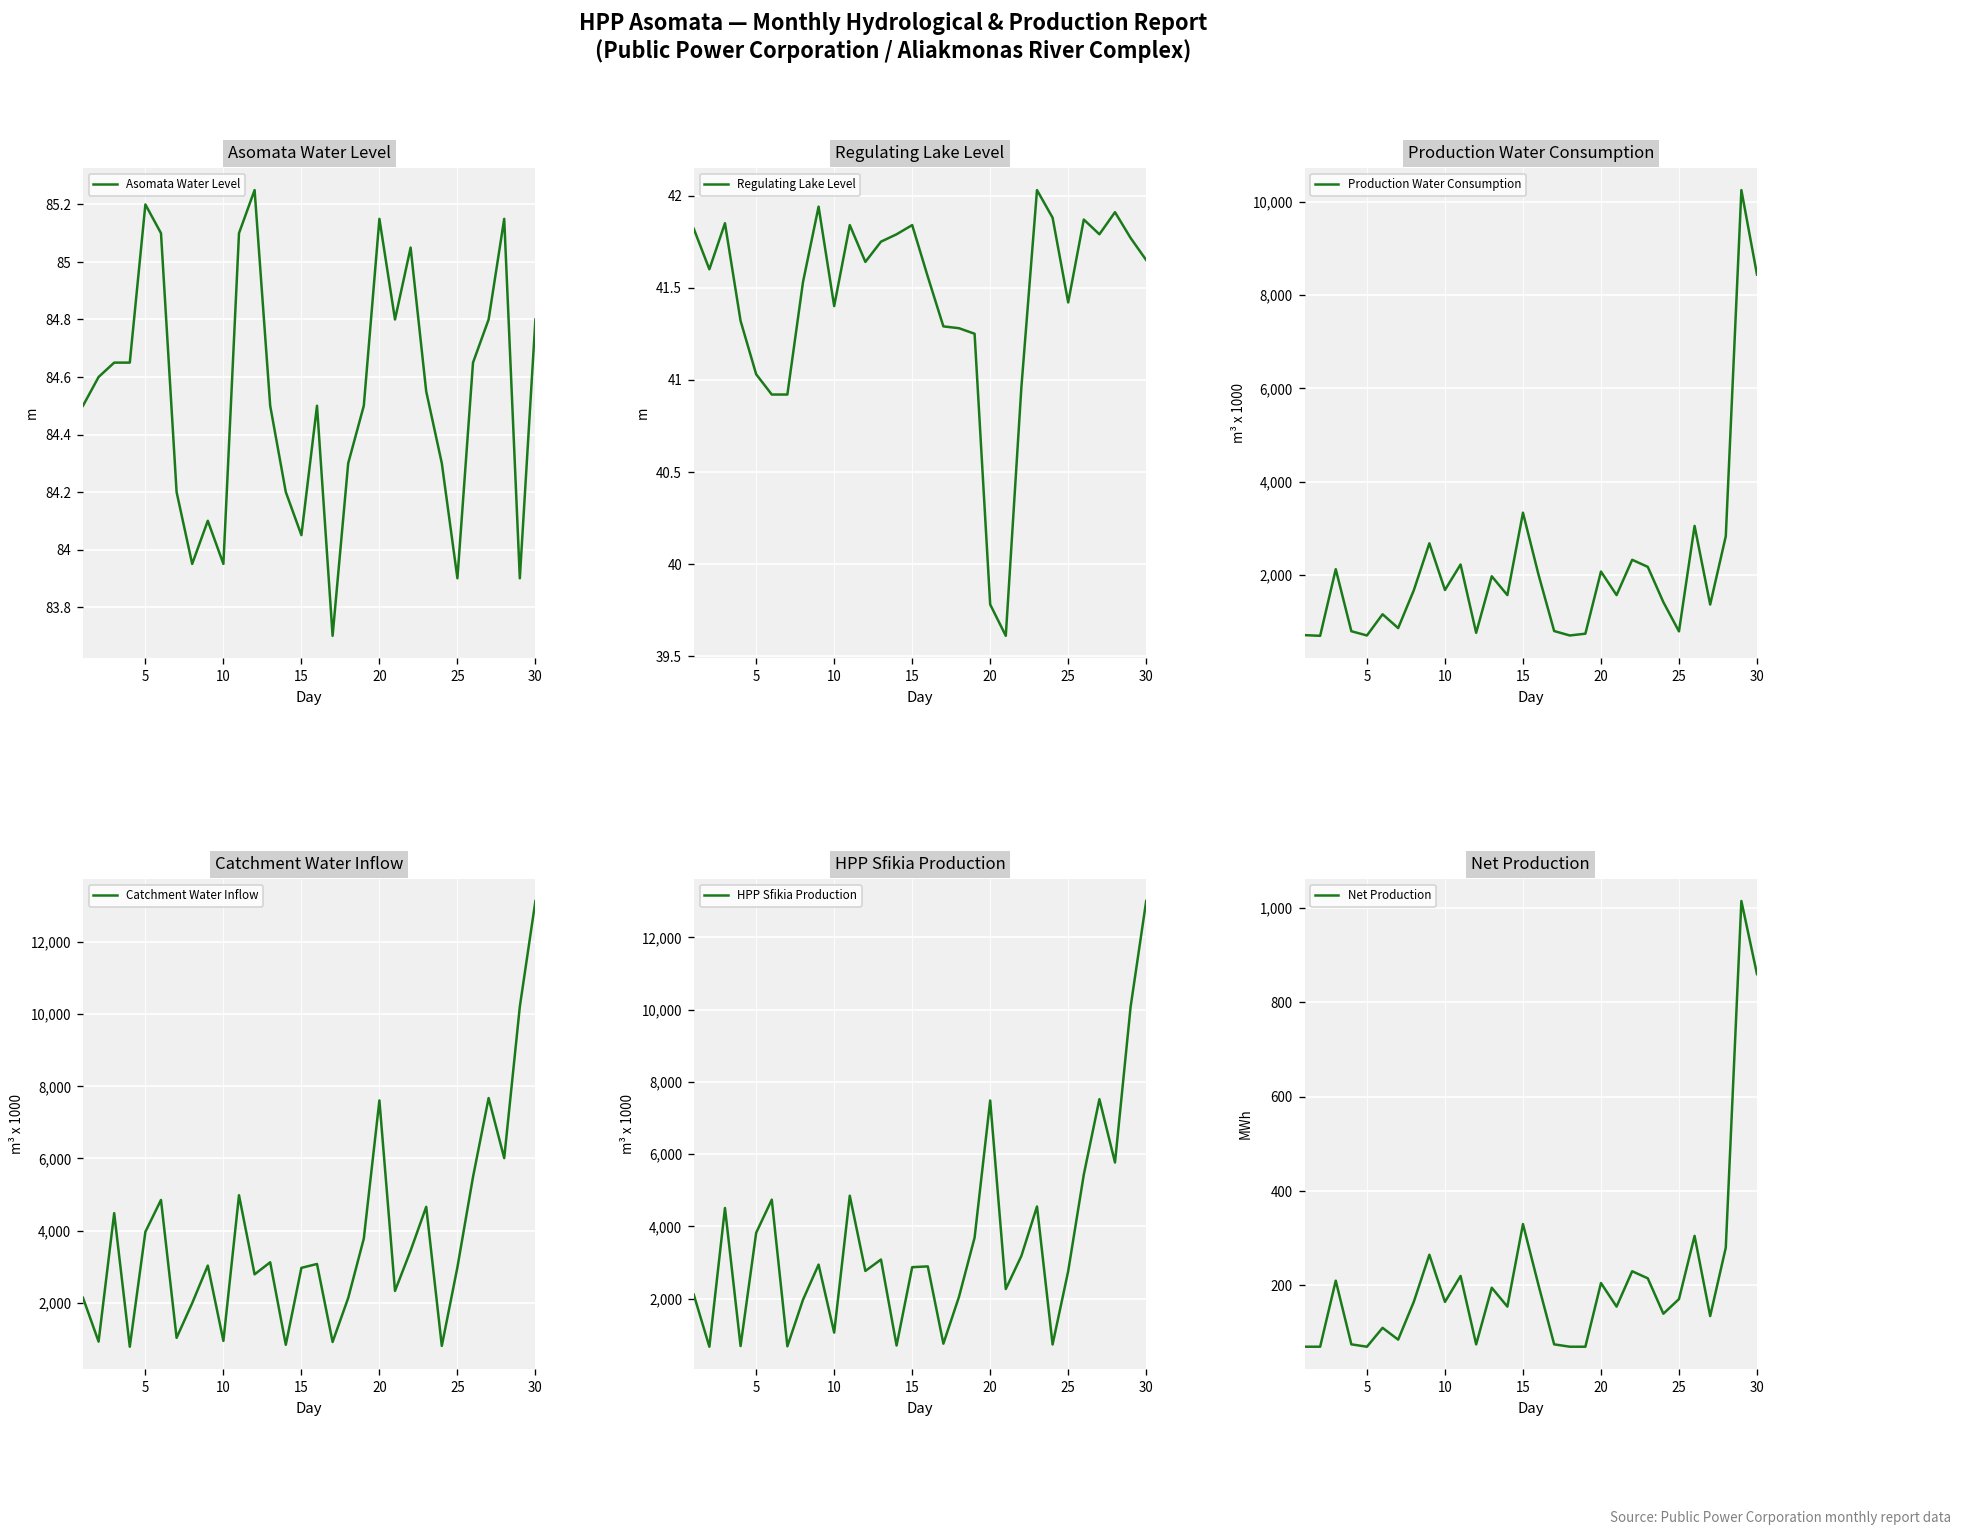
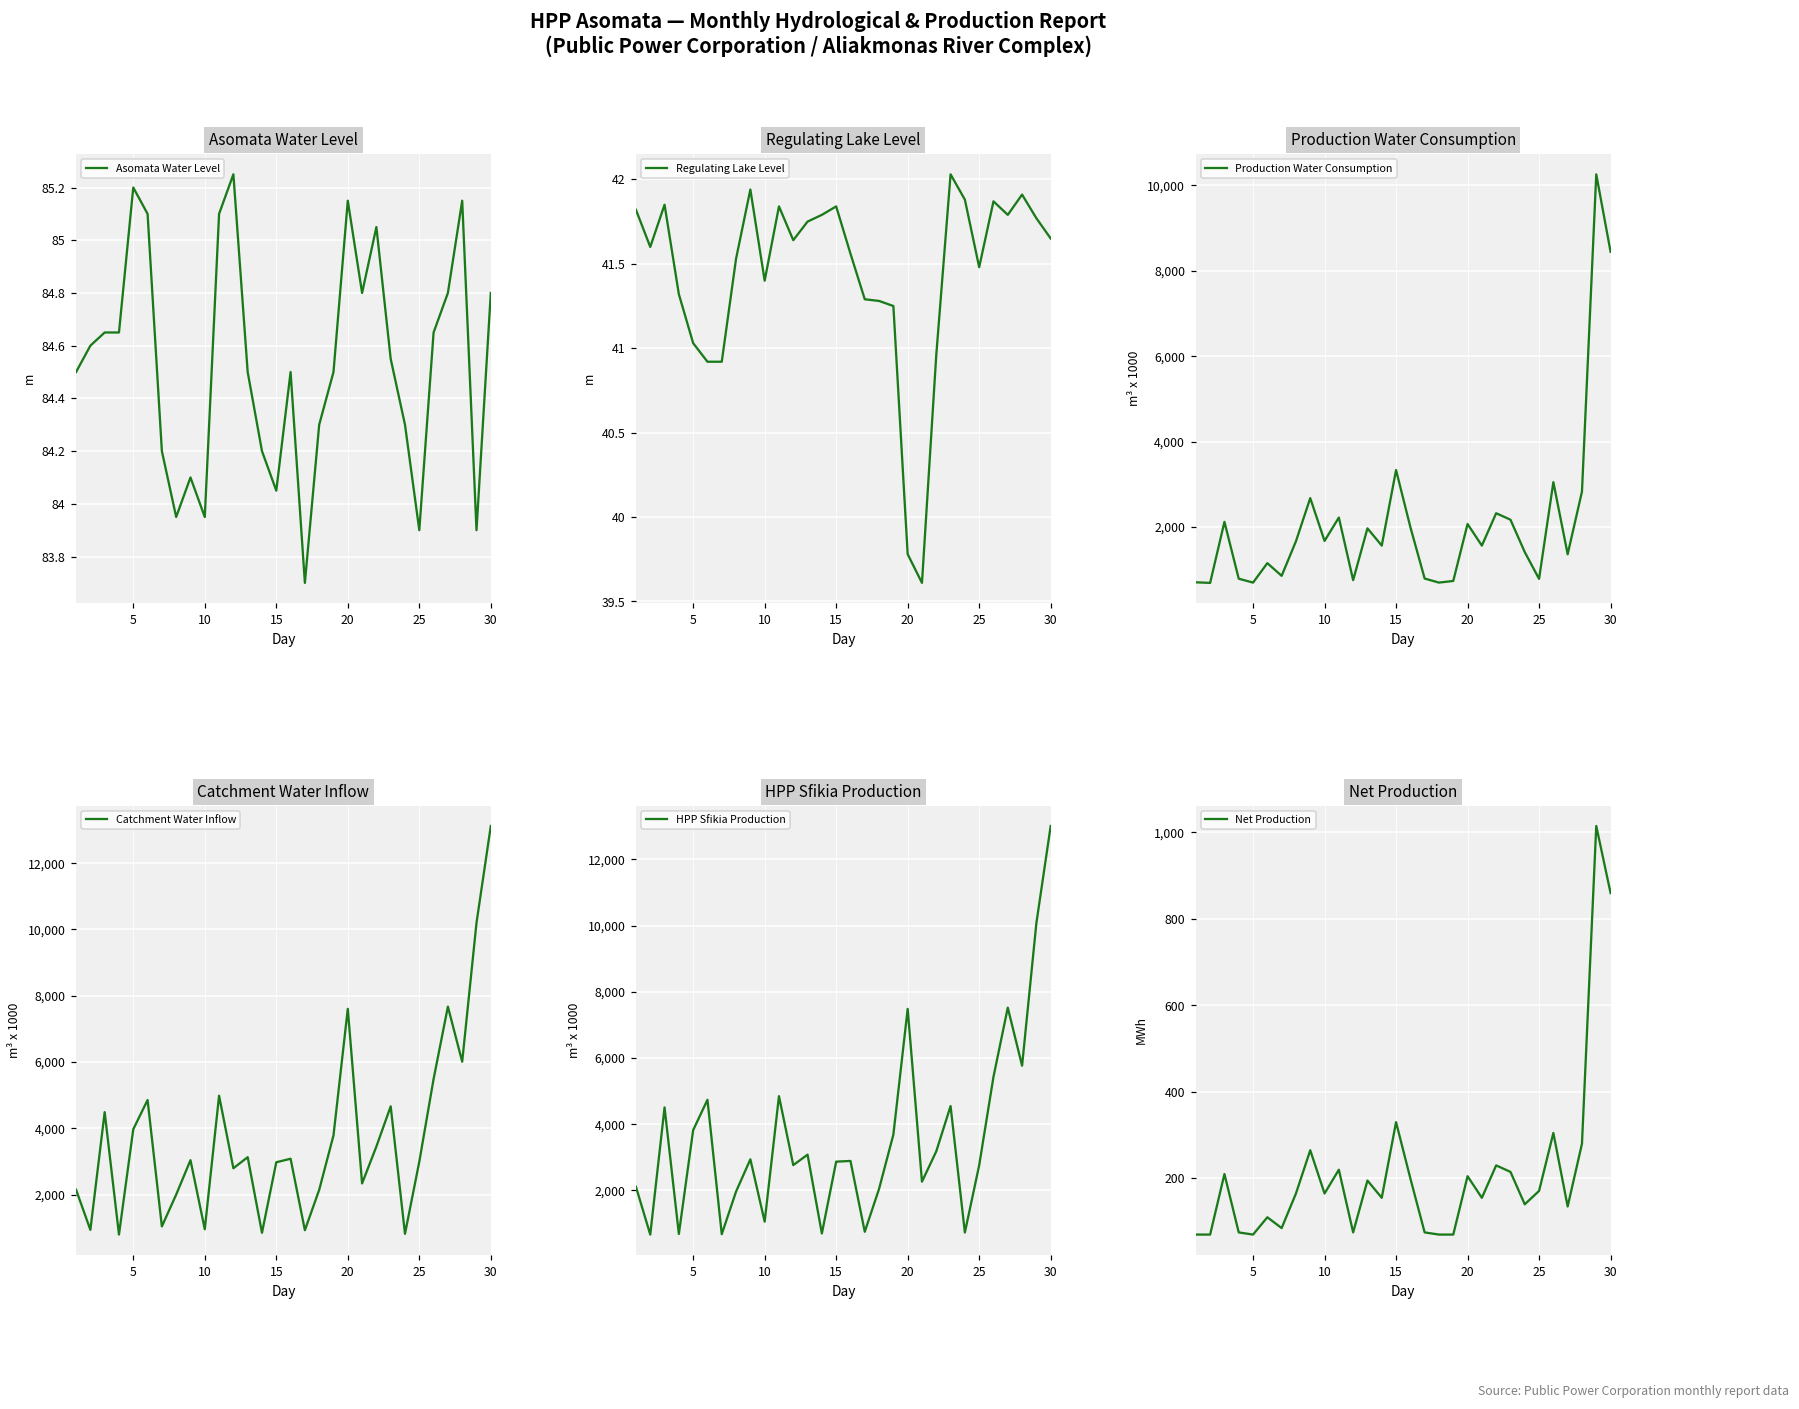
Regulating Lake Level, 25: 41.42 -> 41.48
